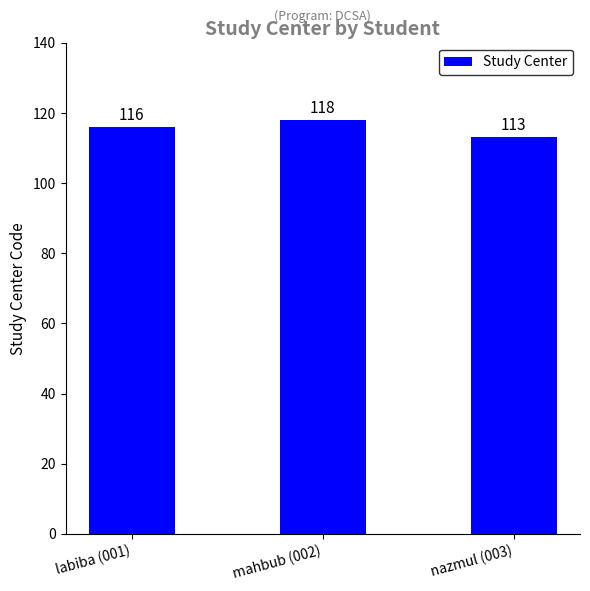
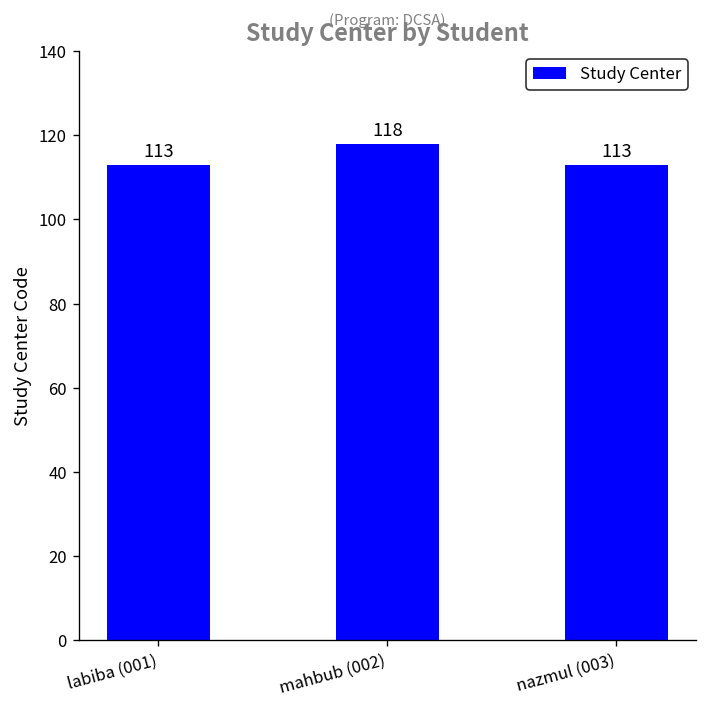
labiba (001): 116 -> 113
